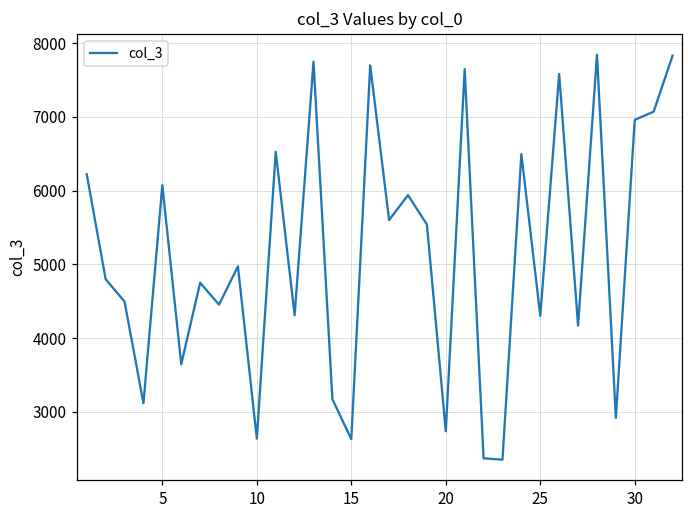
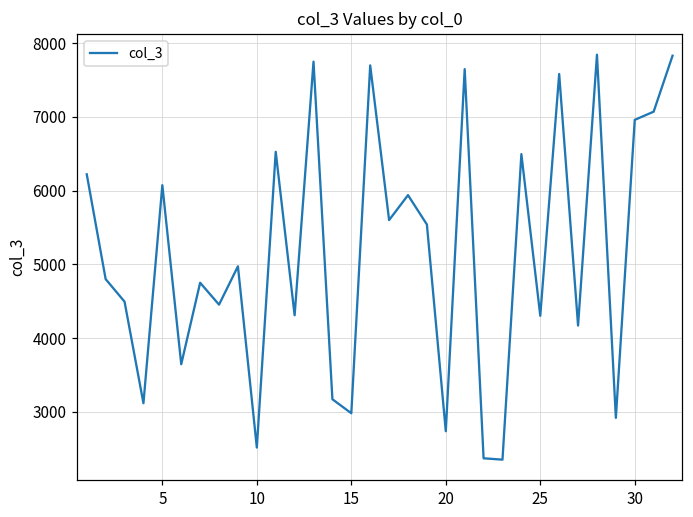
10: 2600 -> 2500
15: 2600 -> 3000
